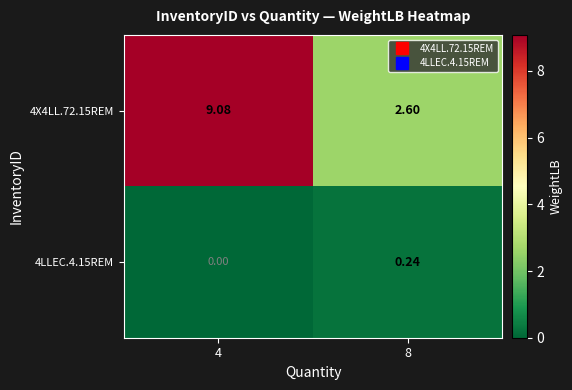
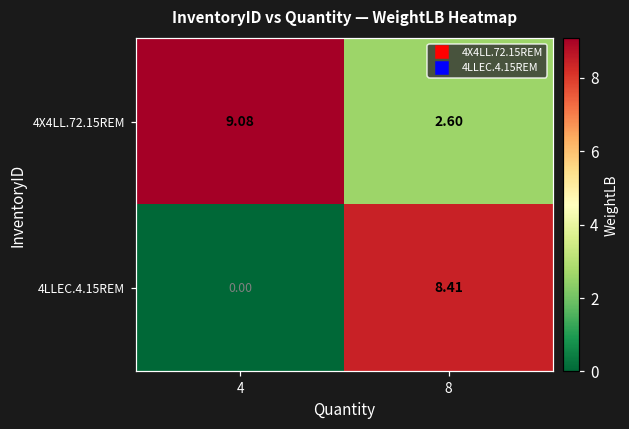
4LLEC.4.15REM, 8: 0.24 -> 8.41
